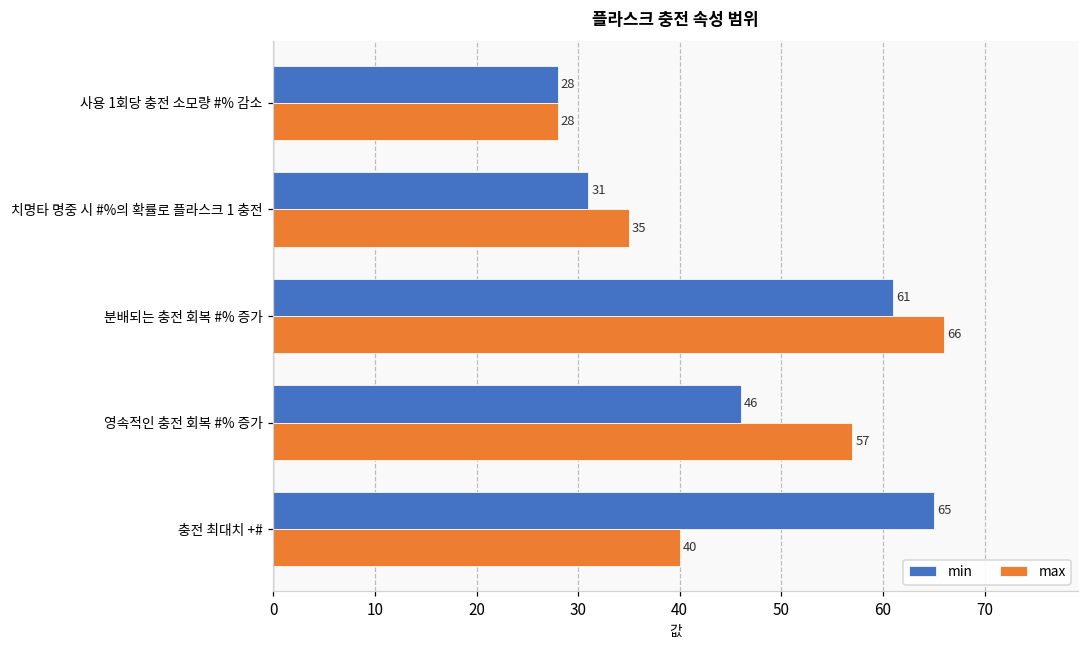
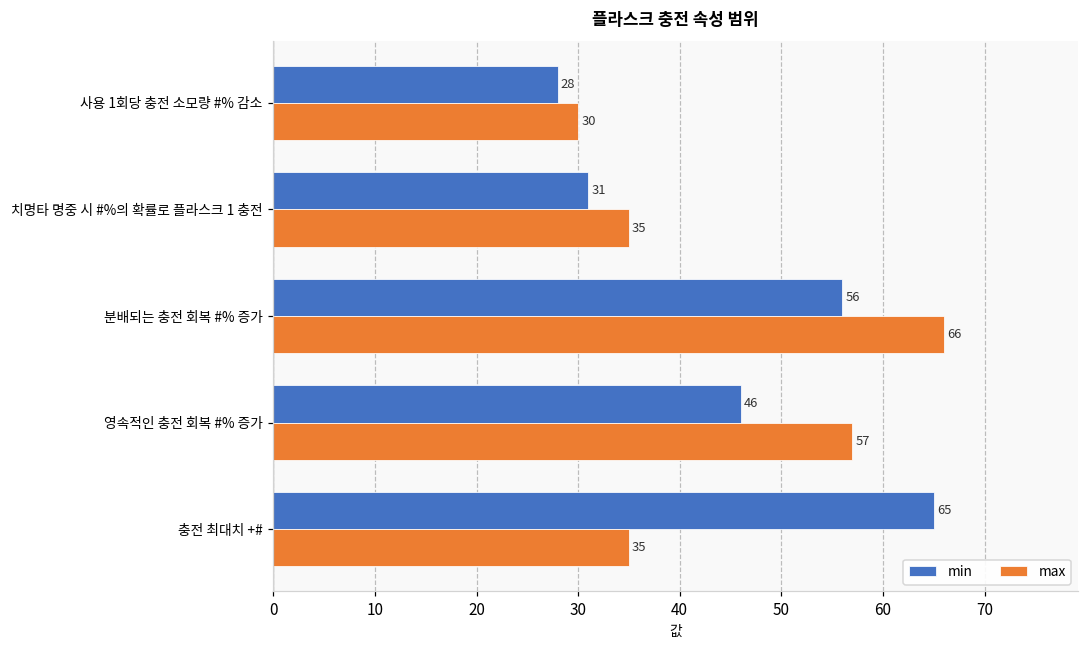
max, 사용 1회당 충전 소모량 #% 감소: 28 -> 30
min, 분배되는 충전 회복 #% 증가: 61 -> 56
max, 충전 최대치 +#: 40 -> 35
